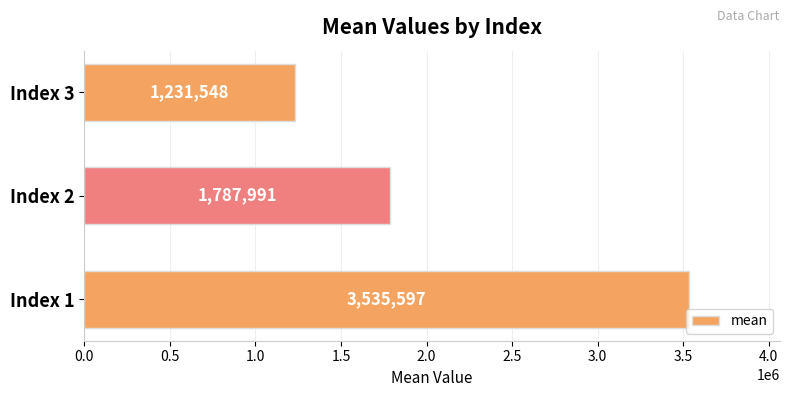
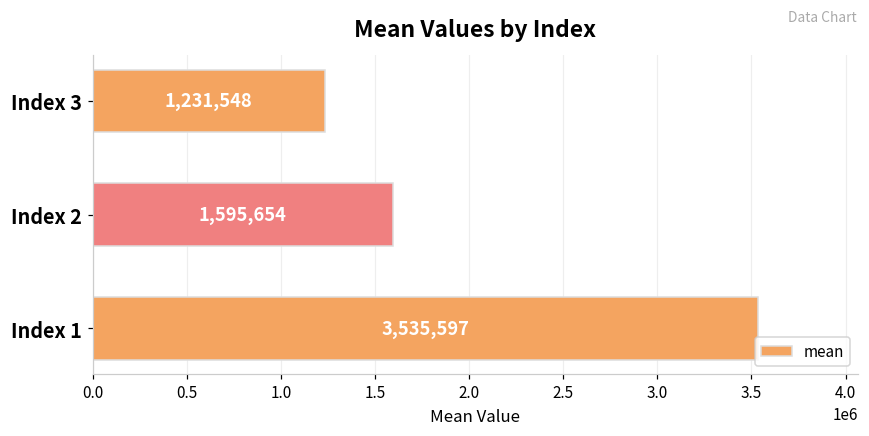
Index 2: 1,787,991 -> 1,595,654
